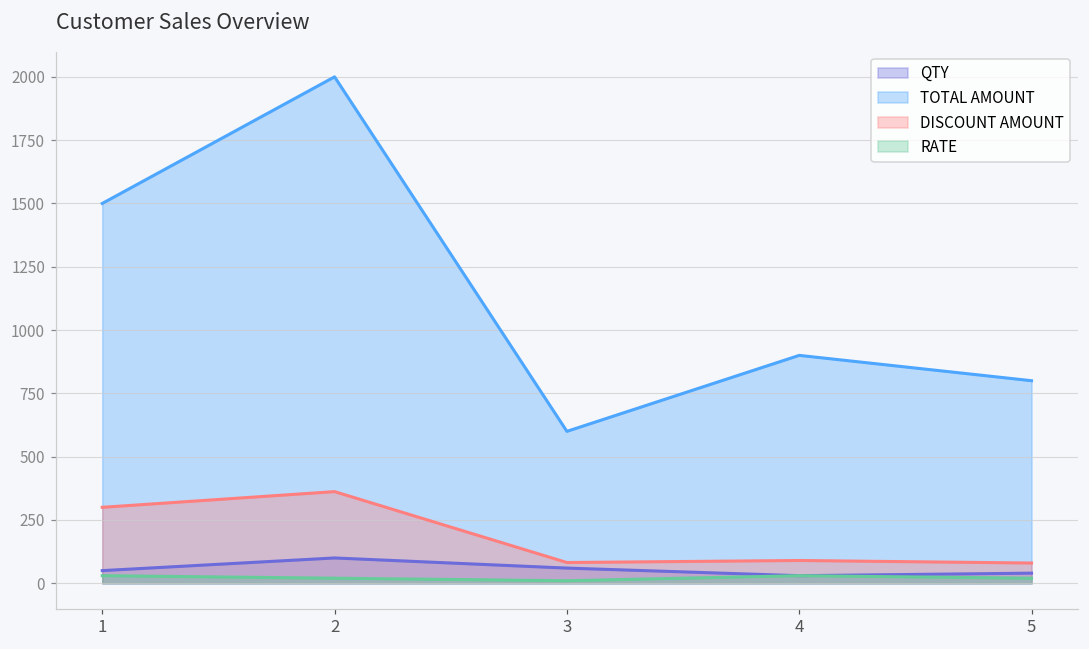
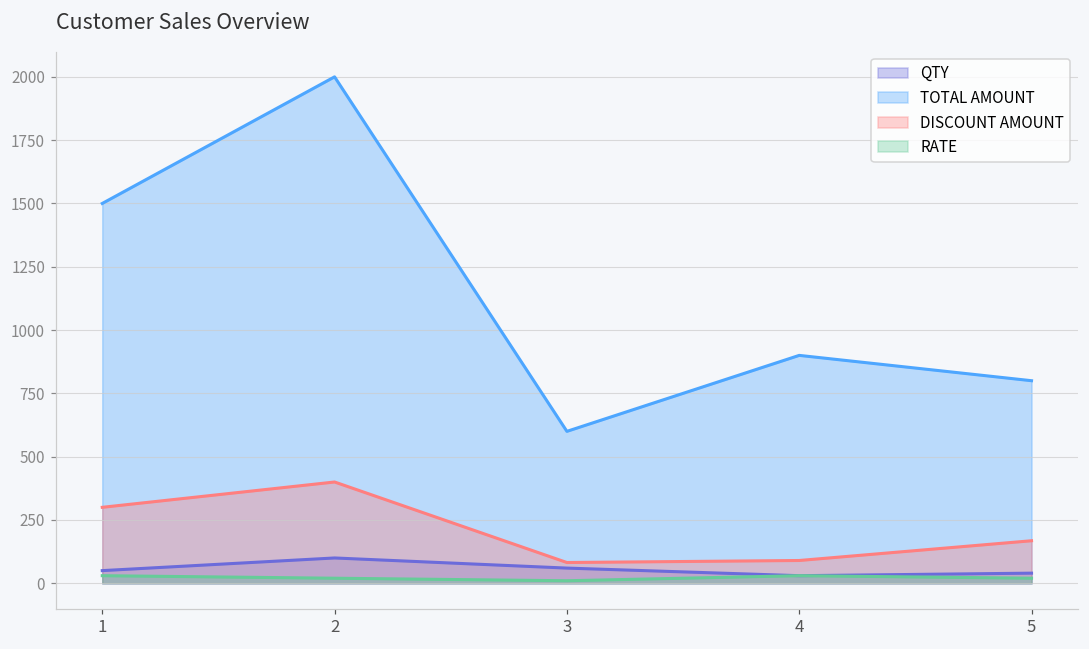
DISCOUNT AMOUNT, 2: 360 -> 400
DISCOUNT AMOUNT, 5: 80 -> 170
